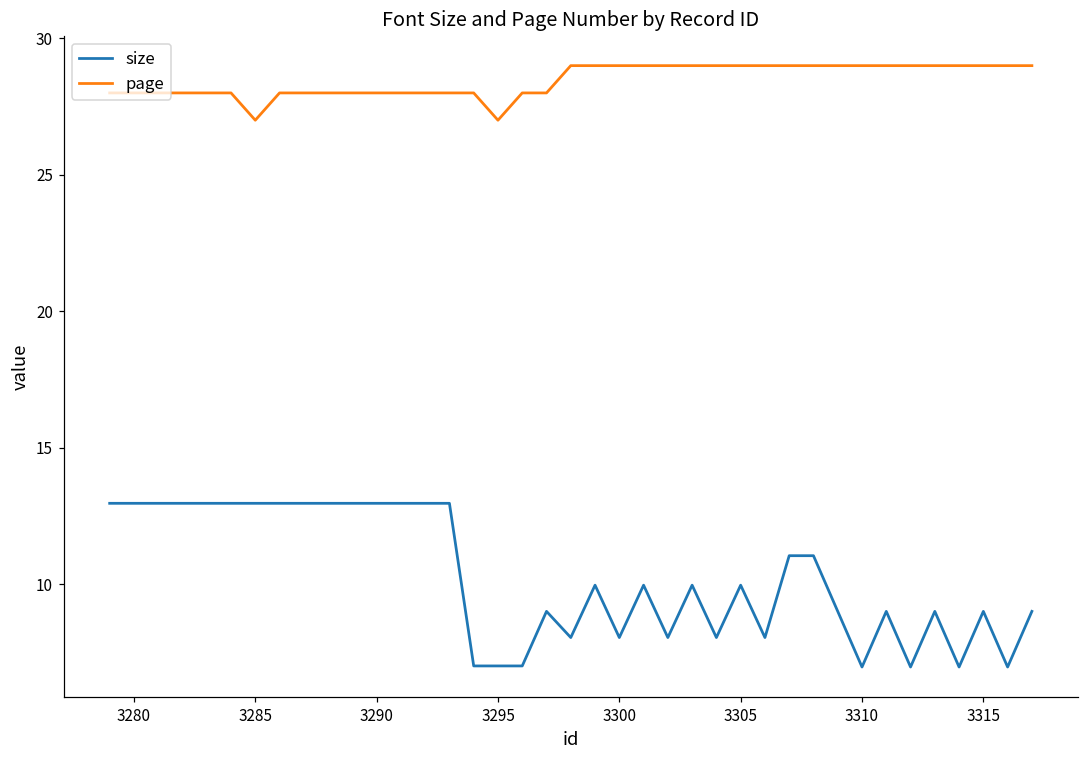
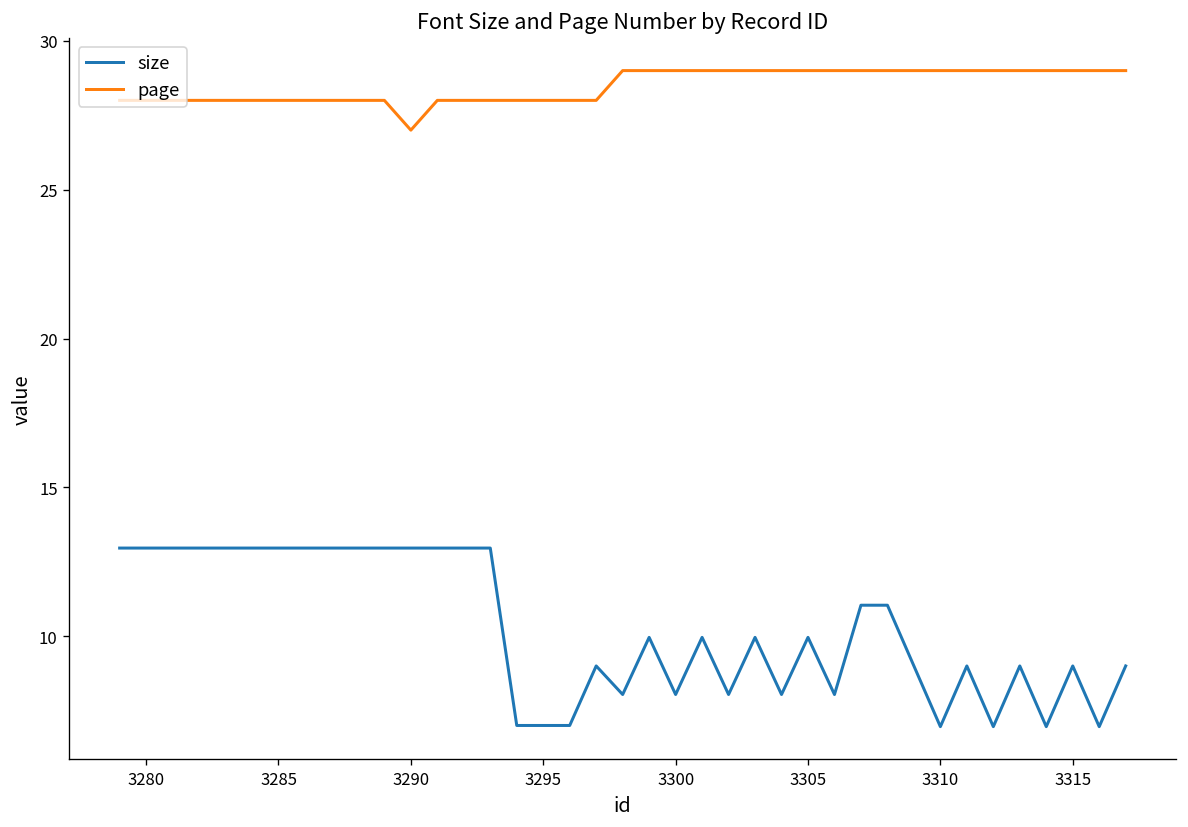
page, 3285: 27 -> 28
page, 3290: 28 -> 27
page, 3295: 27 -> 28
